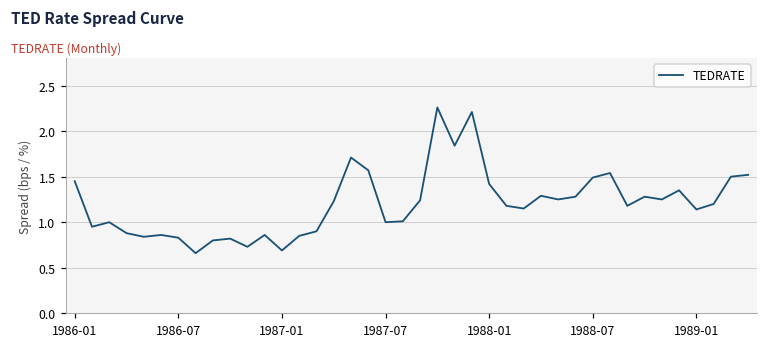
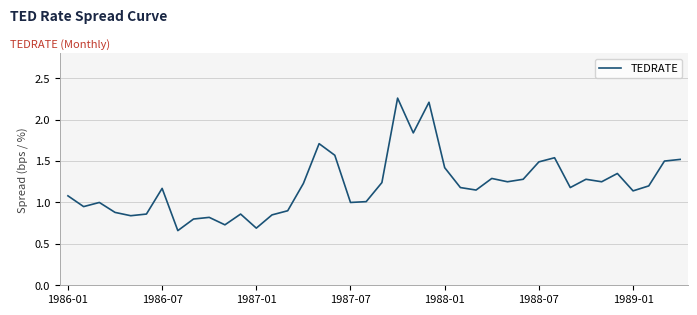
1986-01: 1.5 -> 1.1
1986-07: 0.8 -> 1.2
